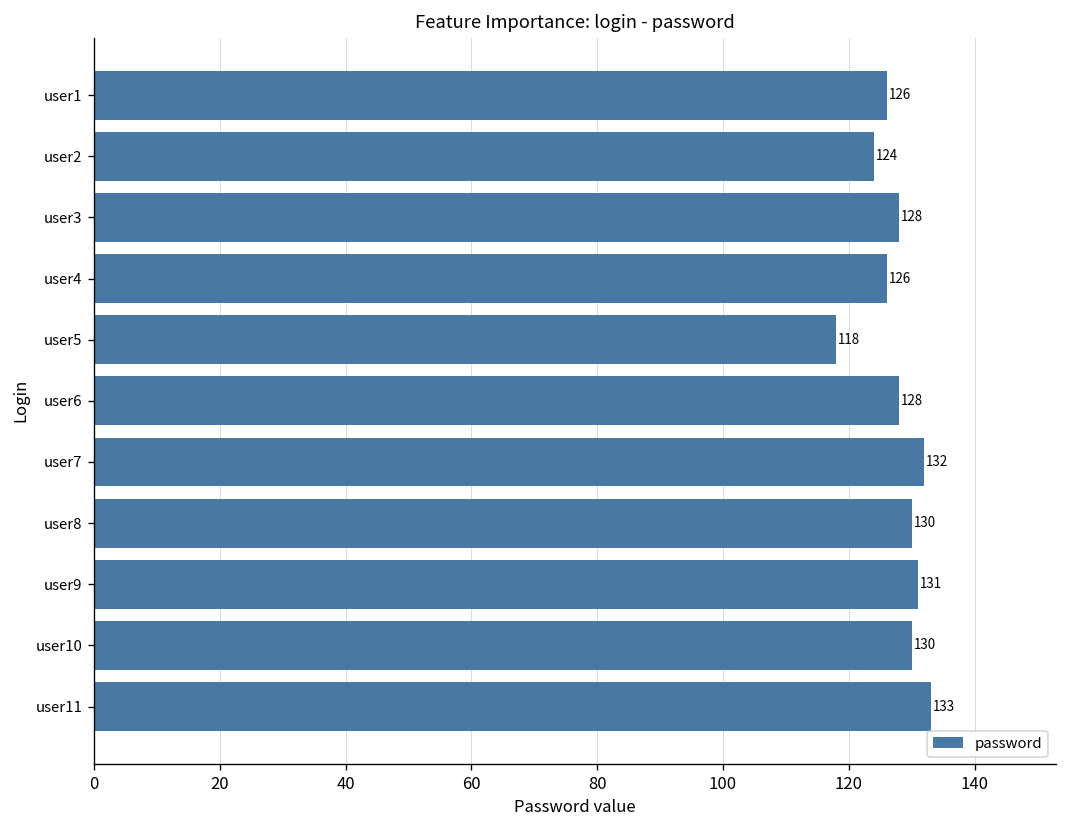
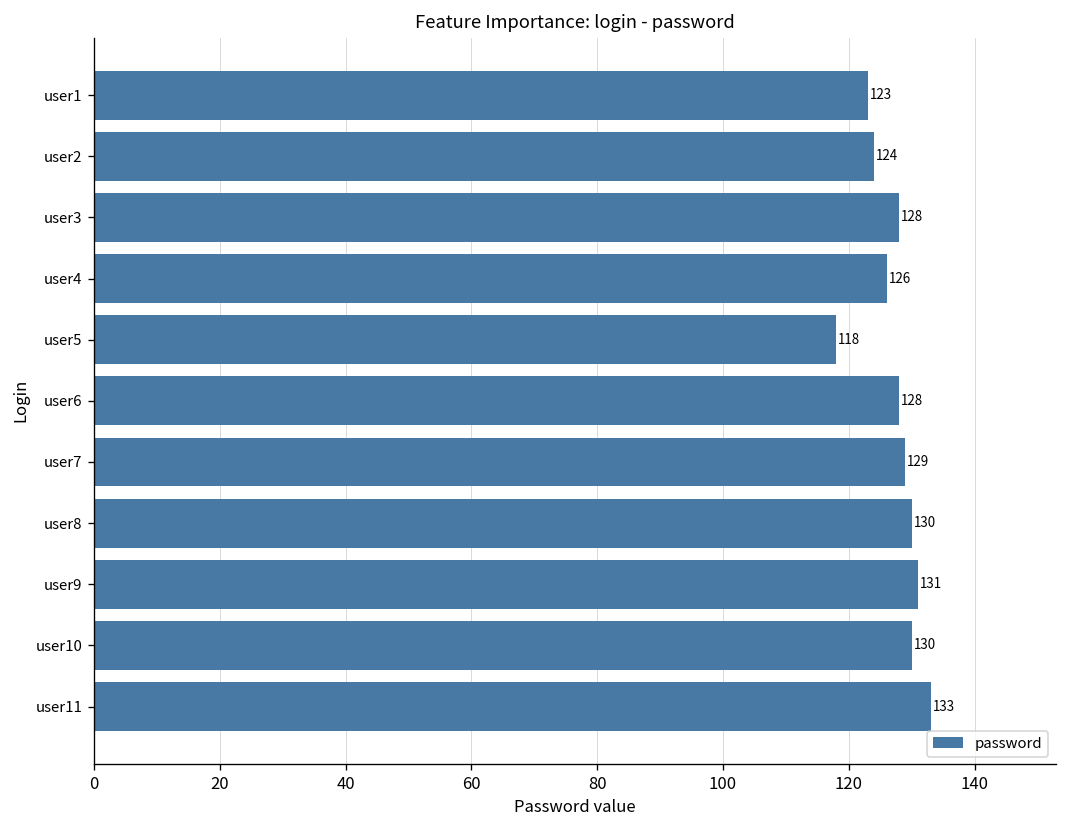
user1: 126 -> 123
user7: 132 -> 129
